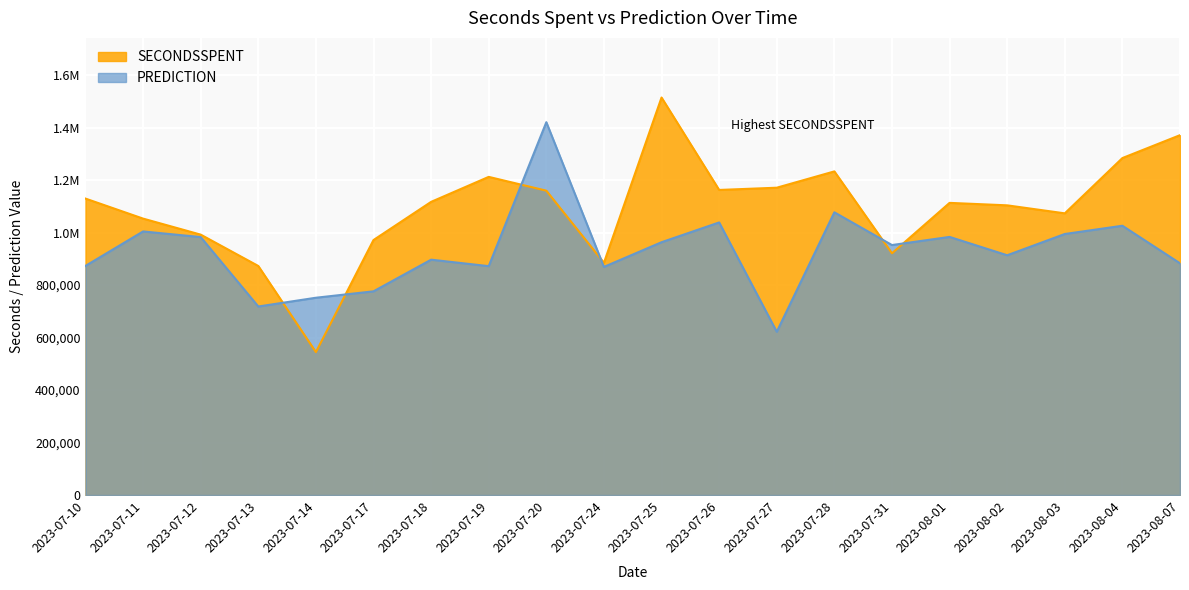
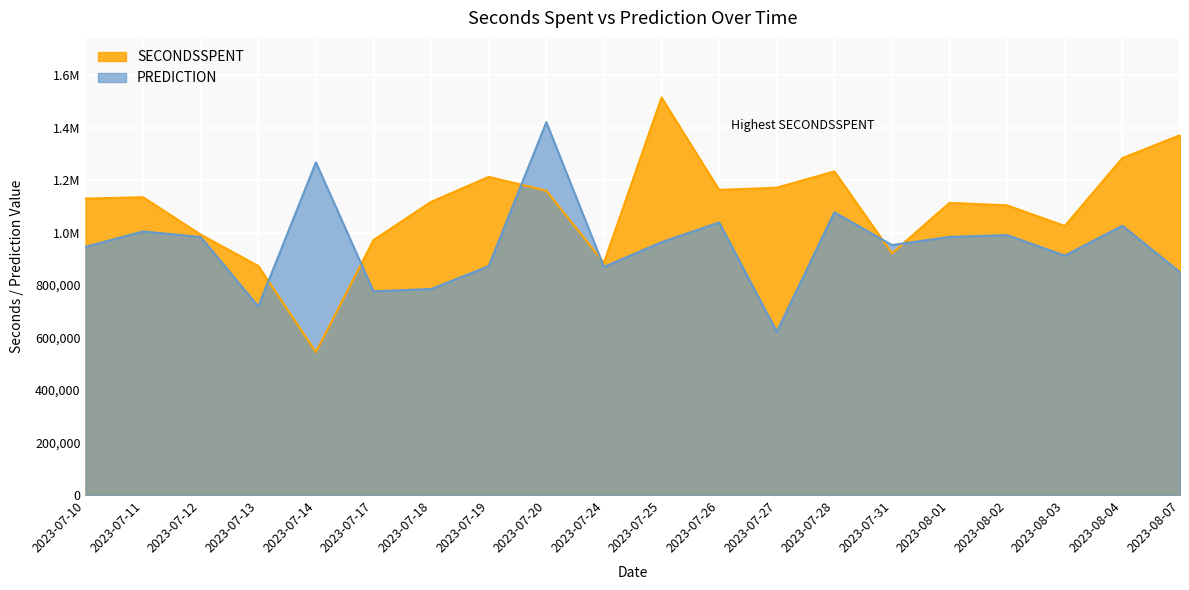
PREDICTION, 2023-07-10: 870,000 -> 950,000
SECONDSSPENT, 2023-07-11: 1,050,000 -> 1,130,000
PREDICTION, 2023-07-14: 750,000 -> 1,270,000
PREDICTION, 2023-07-18: 900,000 -> 780,000
PREDICTION, 2023-08-02: 910,000 -> 990,000
SECONDSSPENT, 2023-08-03: 1,070,000 -> 1,030,000
PREDICTION, 2023-08-03: 990,000 -> 910,000
PREDICTION, 2023-08-07: 880,000 -> 850,000
